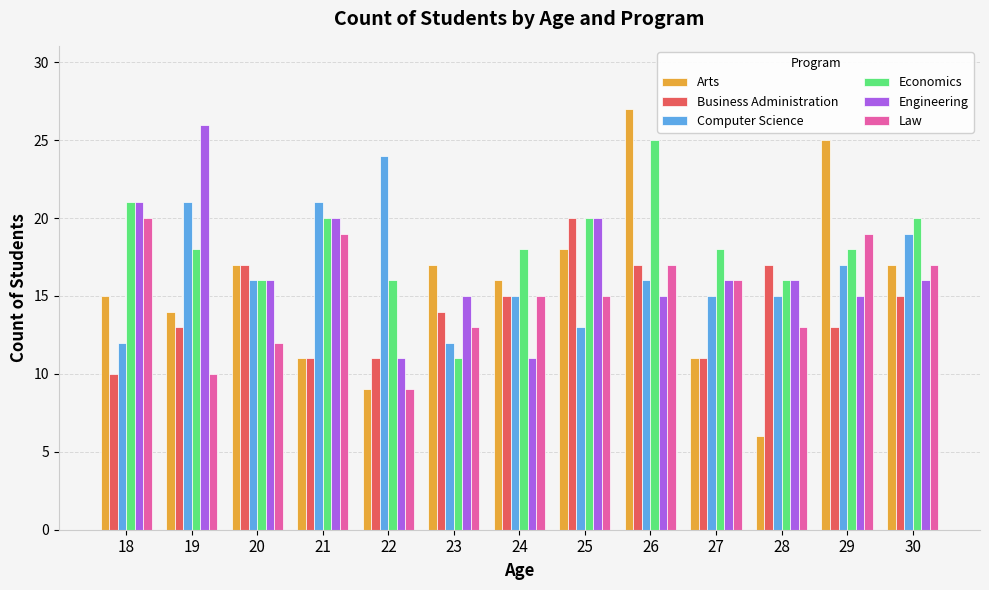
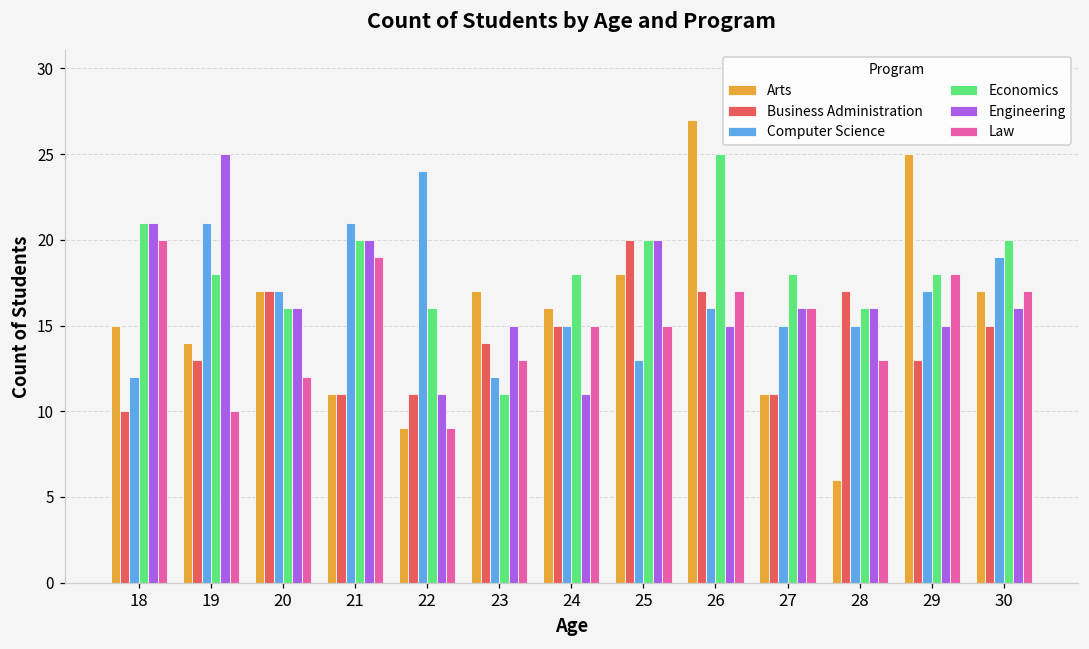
Engineering, 19: 26 -> 25
Computer Science, 20: 16 -> 17
Law, 29: 19 -> 18
